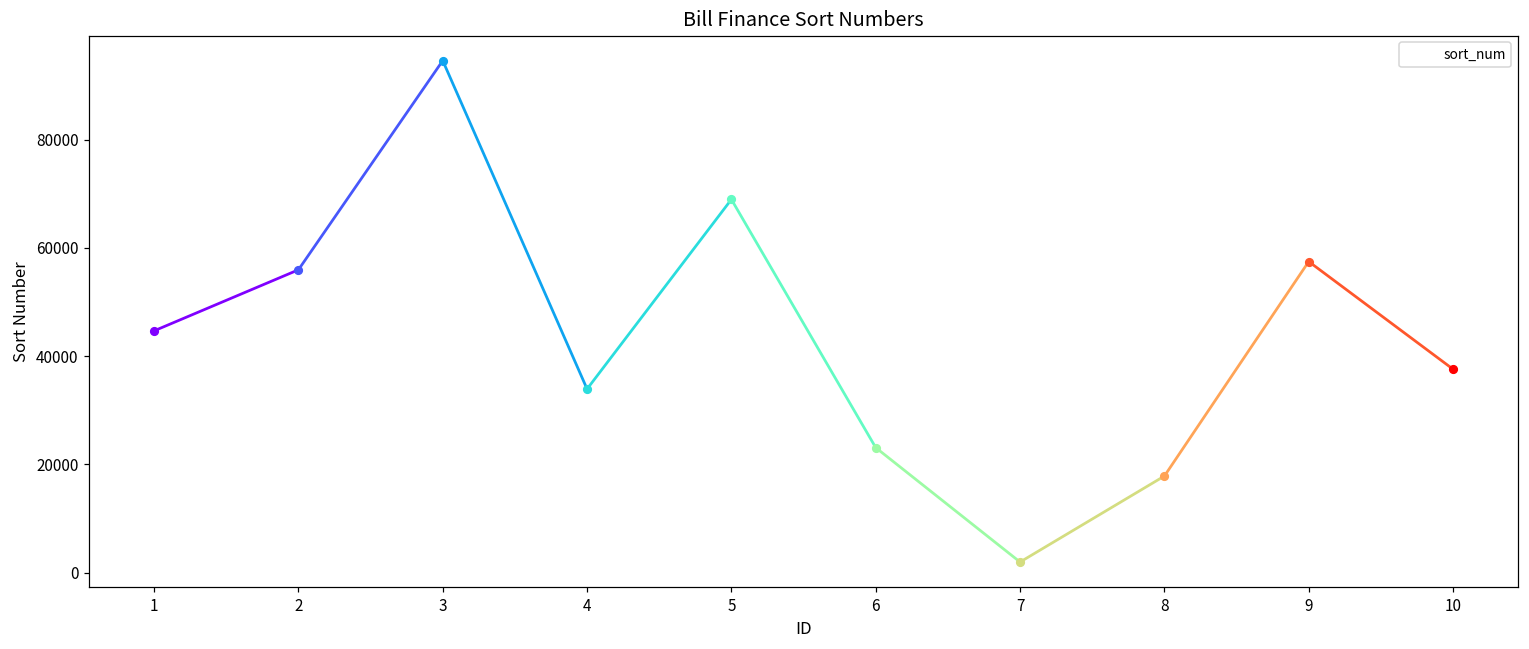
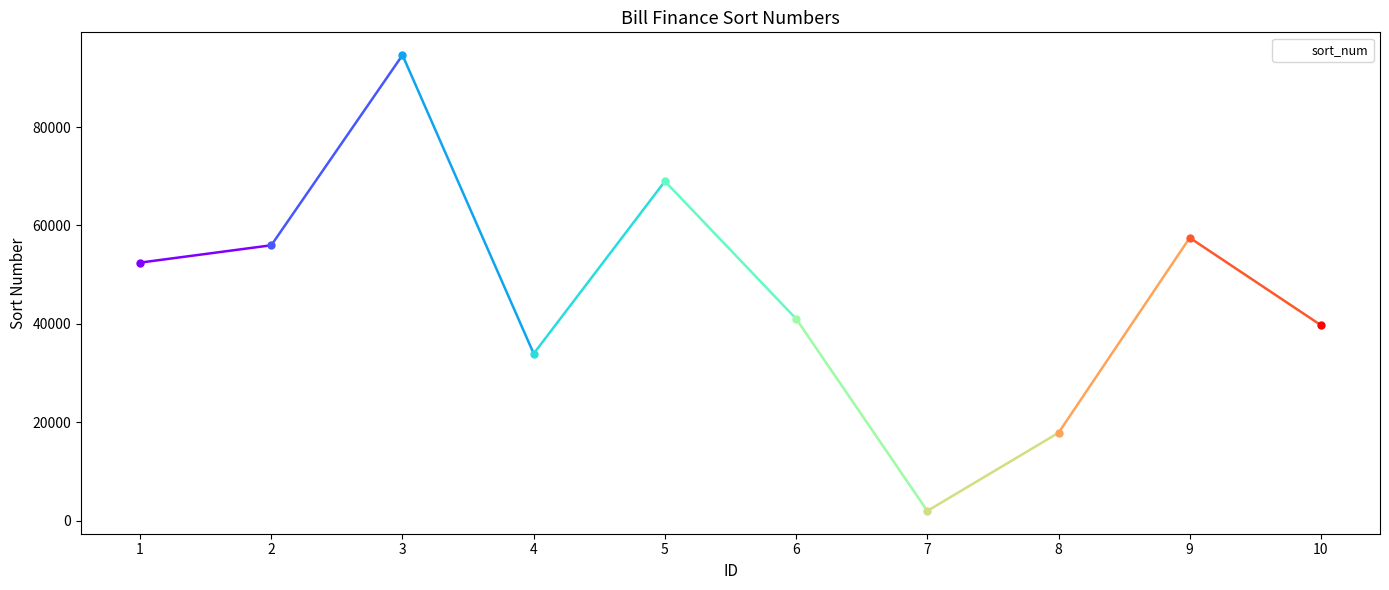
sort_num, 1: 45000 -> 52000
sort_num, 6: 23000 -> 41000
sort_num, 10: 38000 -> 40000
